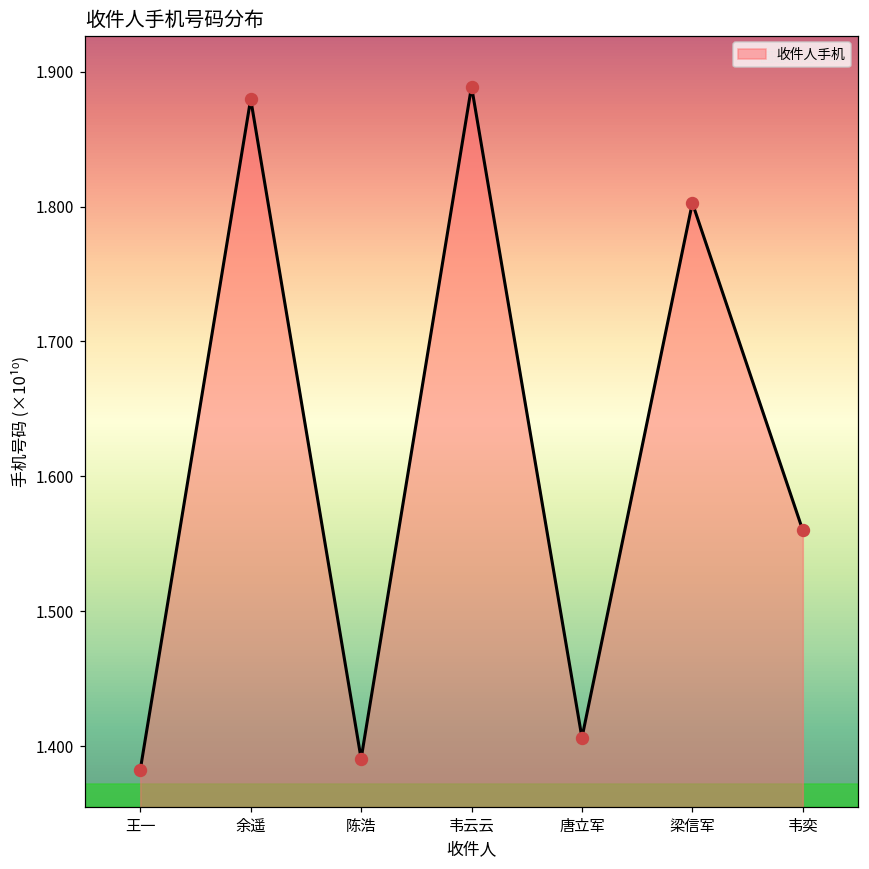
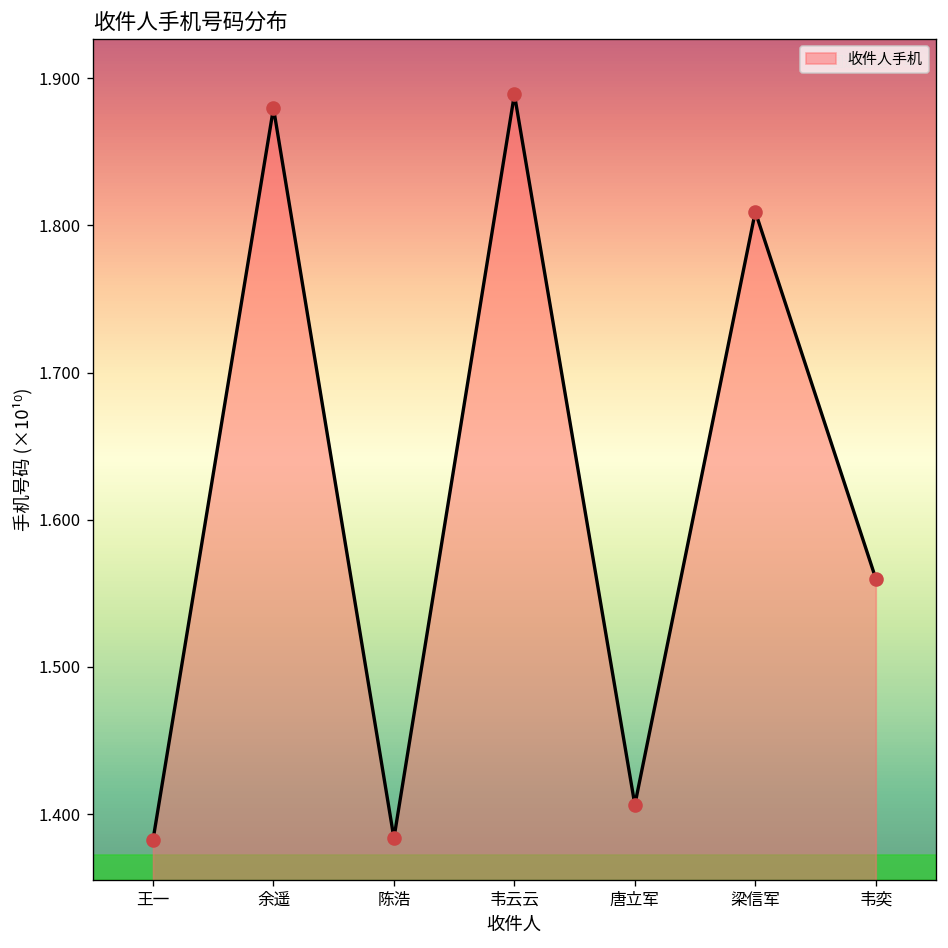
陈浩: 1.391 -> 1.384
梁信军: 1.803 -> 1.809
